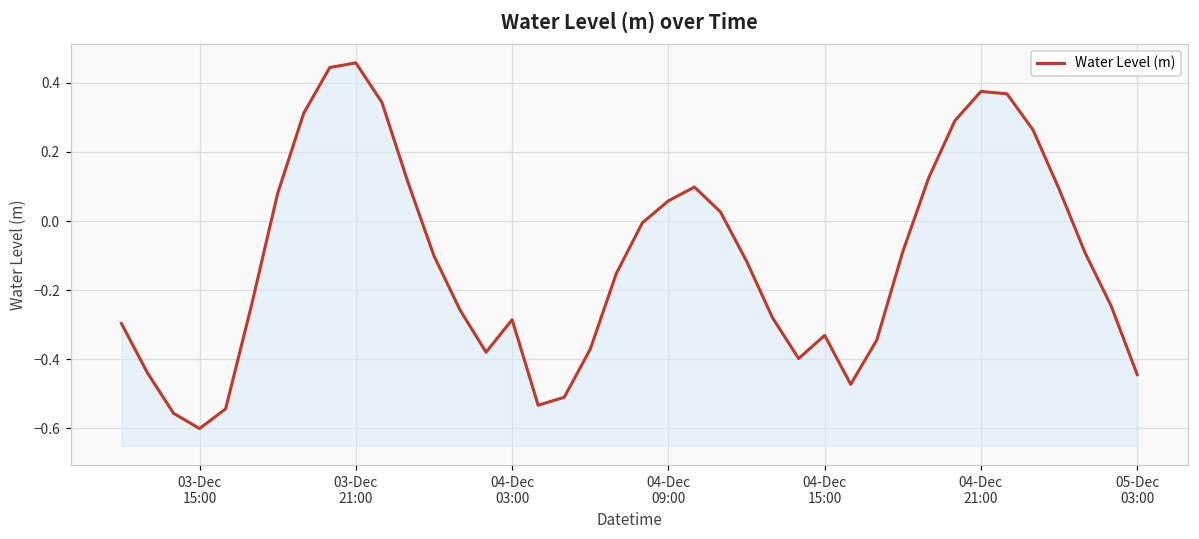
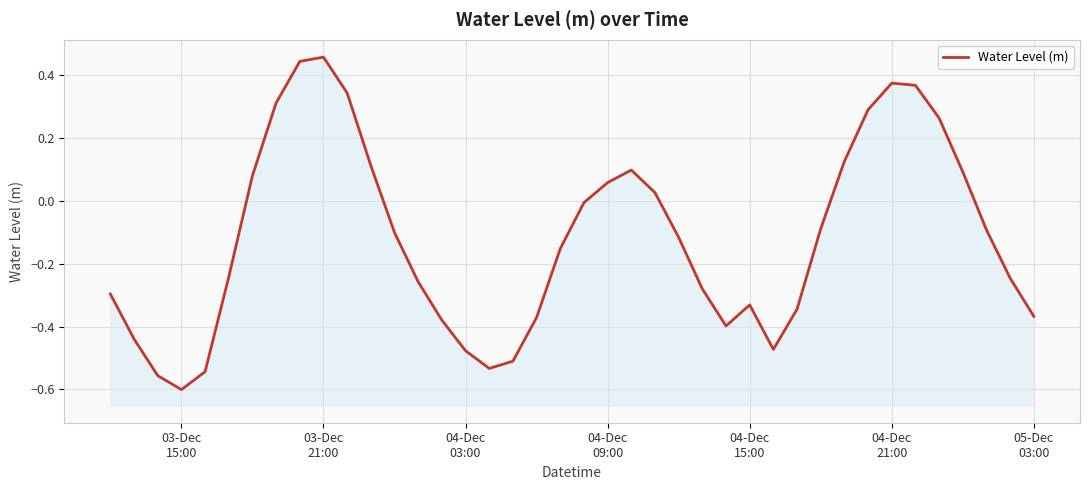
04-Dec 03:00: -0.29 -> -0.48
05-Dec 03:00: -0.44 -> -0.37
